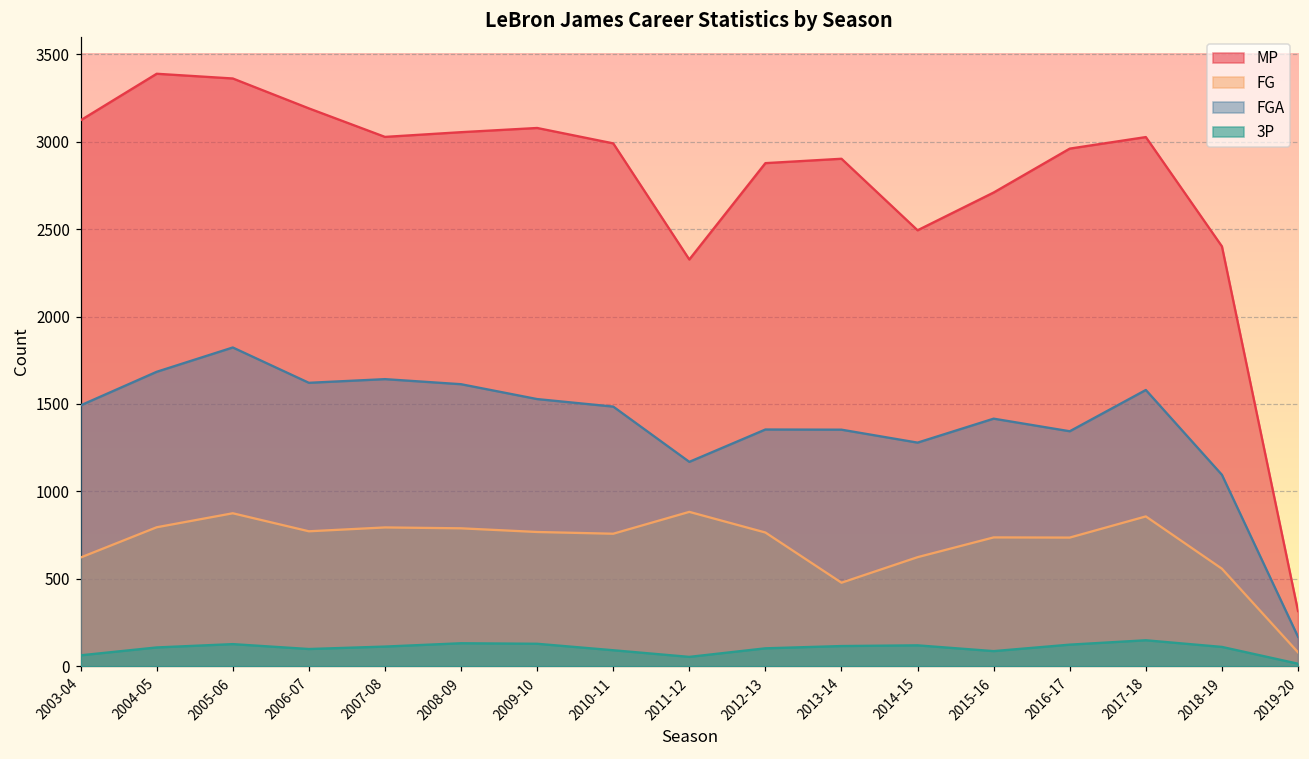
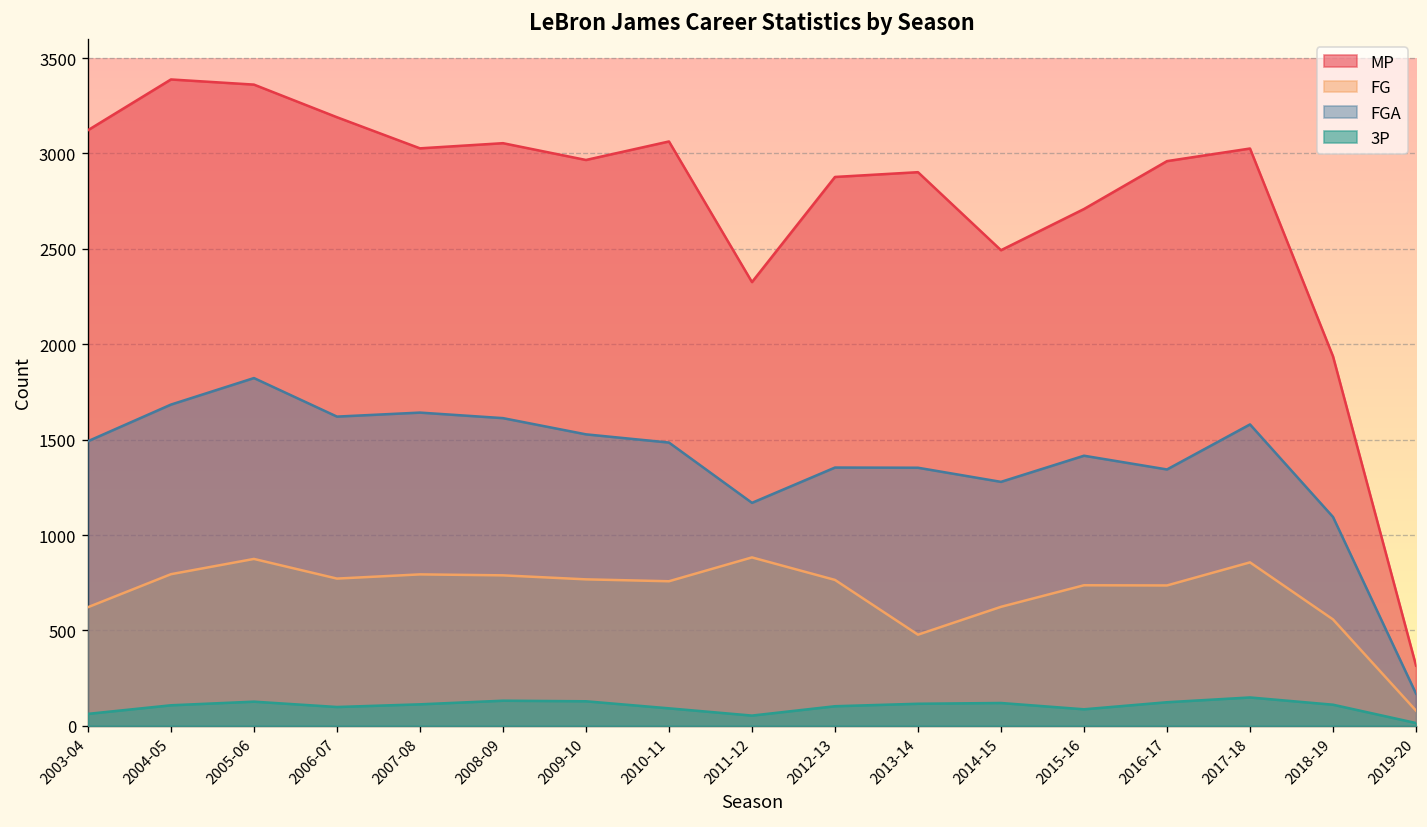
MP, 2009-10: 3080 -> 2970
MP, 2010-11: 2990 -> 3060
MP, 2018-19: 2400 -> 1940
